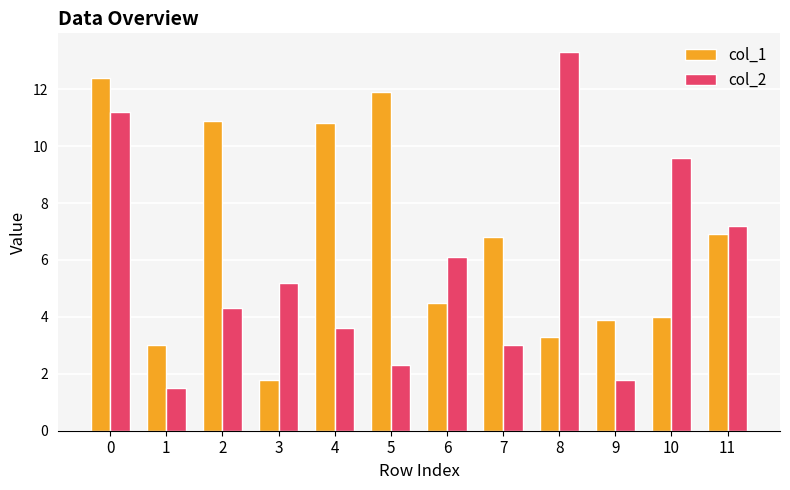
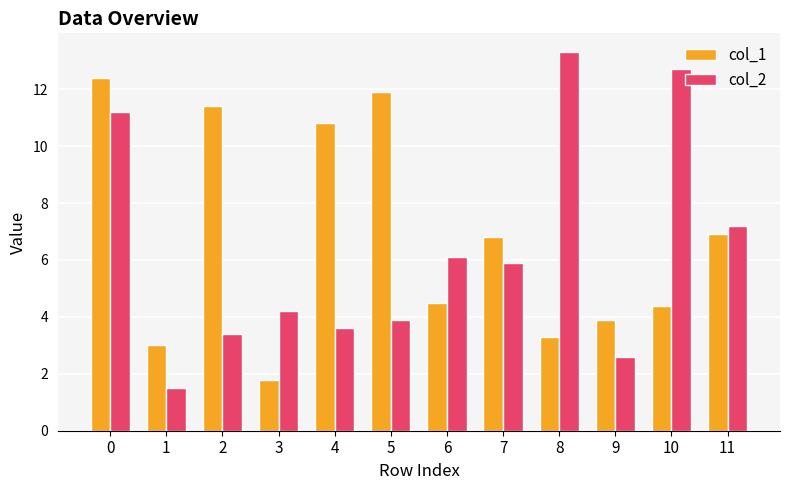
col_1, 2: 10.9 -> 11.4
col_2, 2: 4.3 -> 3.4
col_2, 3: 5.2 -> 4.2
col_2, 5: 2.3 -> 3.9
col_2, 7: 3.0 -> 5.9
col_2, 9: 1.8 -> 2.6
col_1, 10: 4.0 -> 4.4
col_2, 10: 9.6 -> 12.7
